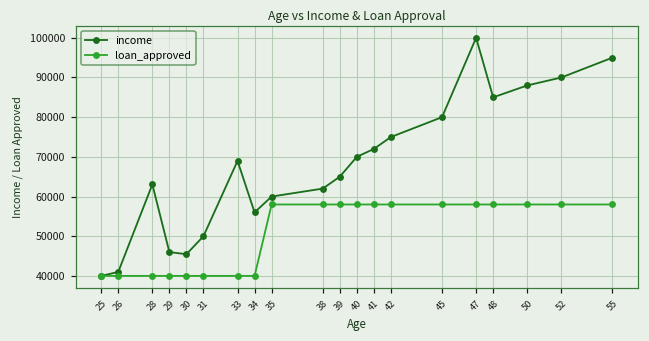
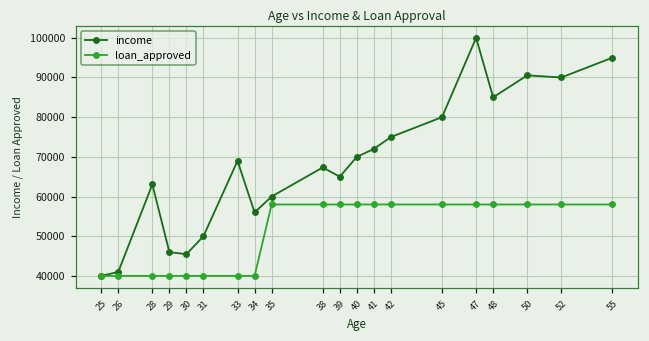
income, 38: 62000 -> 67000
income, 50: 88000 -> 91000
